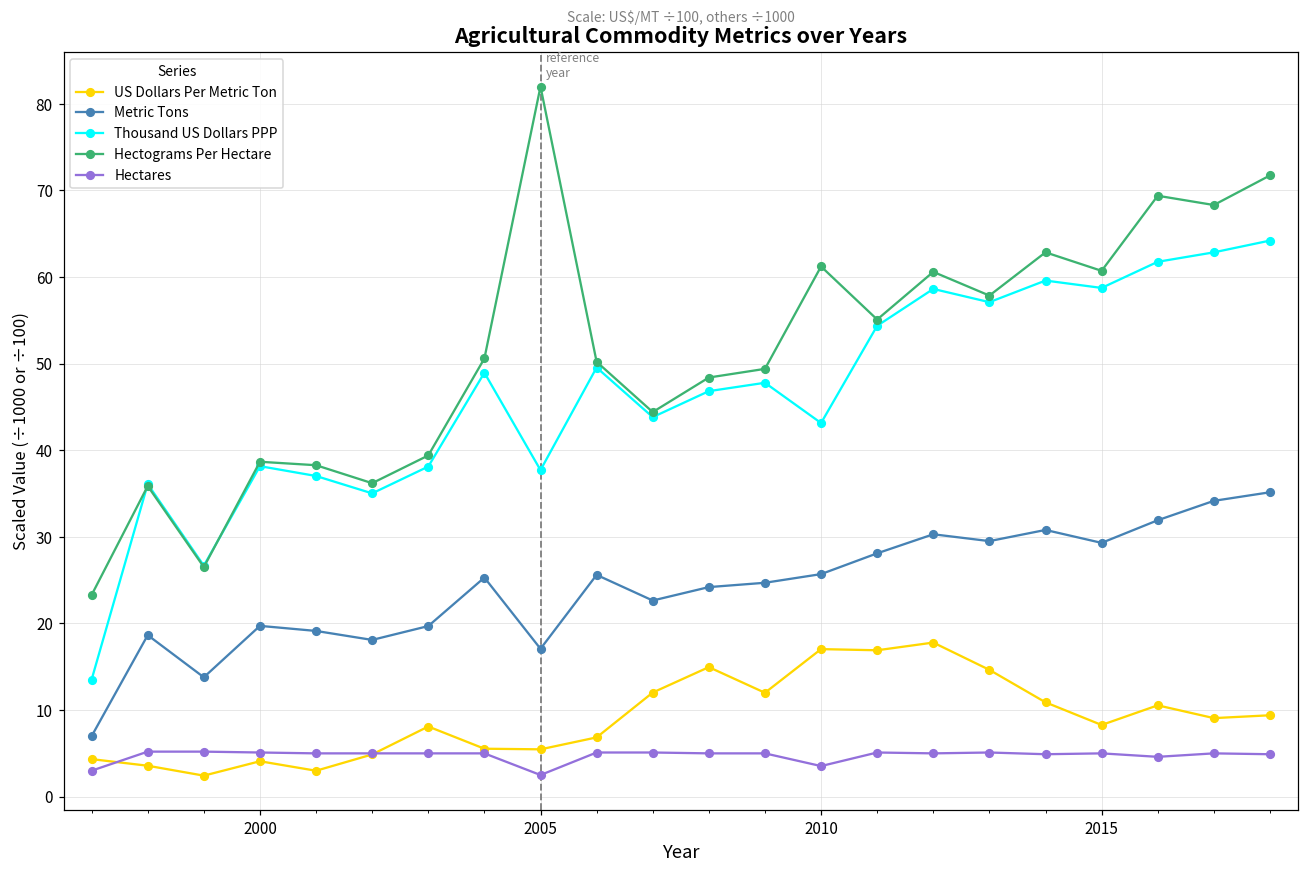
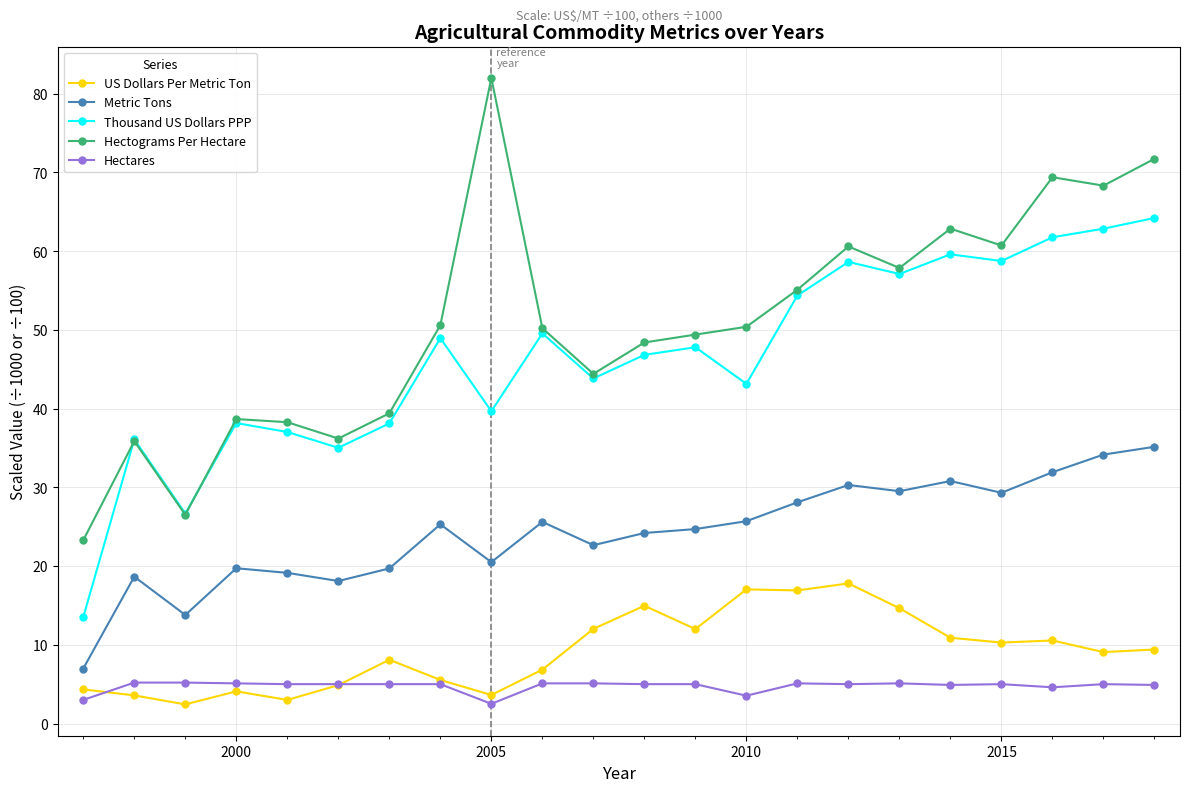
US Dollars Per Metric Ton, 2005: 5 -> 4
Metric Tons, 2005: 17 -> 21
Thousand US Dollars PPP, 2005: 38 -> 40
Hectograms Per Hectare, 2010: 61 -> 50
US Dollars Per Metric Ton, 2015: 8 -> 10
